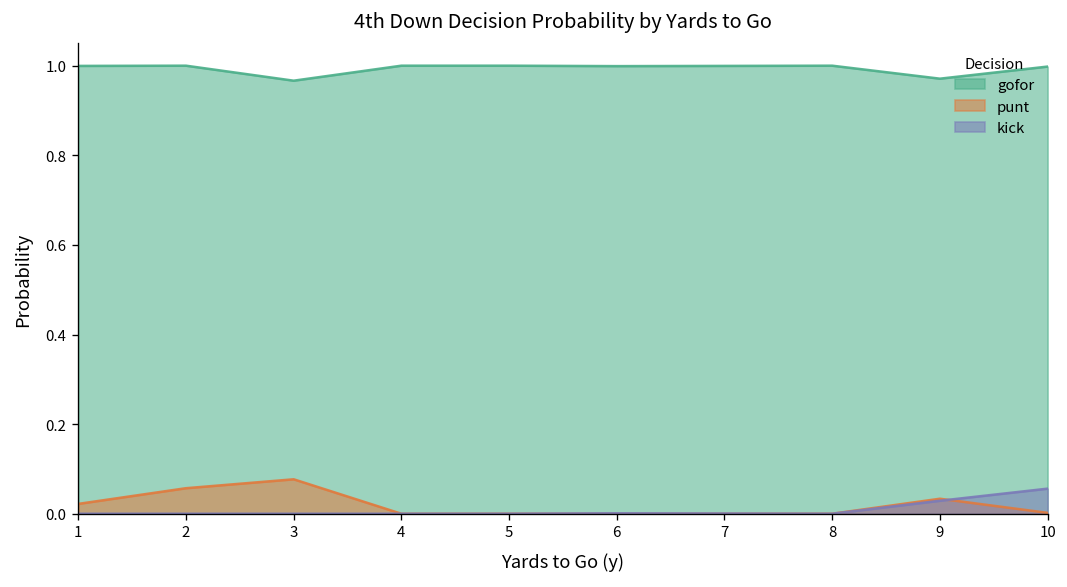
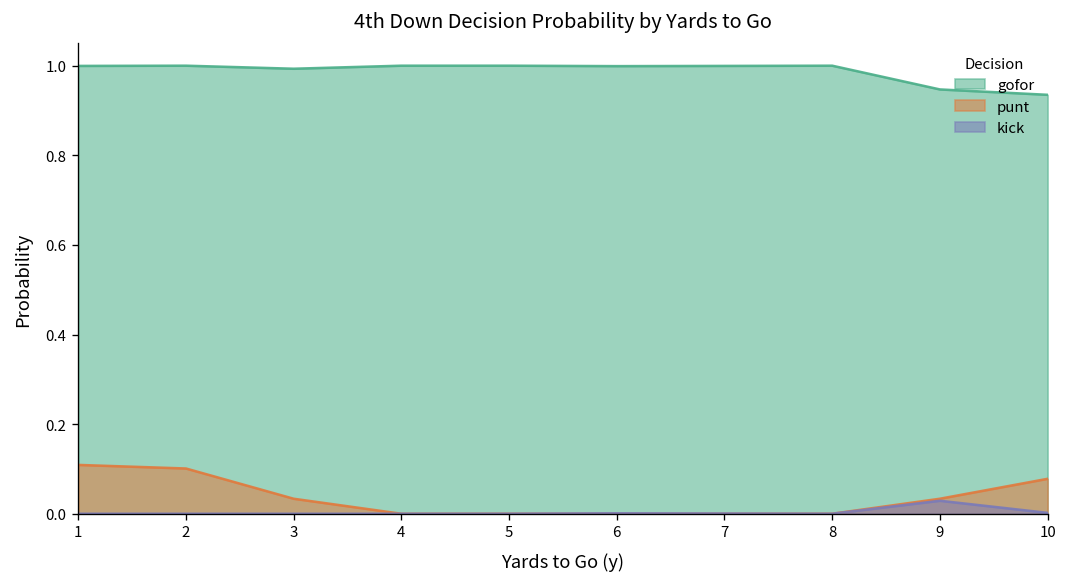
punt, 1: 0.02 -> 0.11
punt, 2: 0.06 -> 0.10
gofor, 3: 0.97 -> 0.99
punt, 3: 0.08 -> 0.03
gofor, 9: 0.97 -> 0.95
gofor, 10: 1.00 -> 0.94
punt, 10: 0.00 -> 0.08
kick, 10: 0.06 -> 0.00
